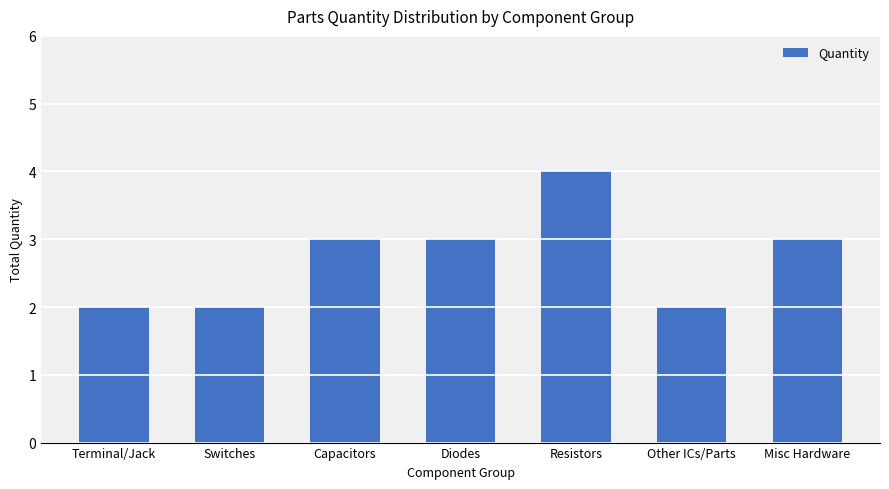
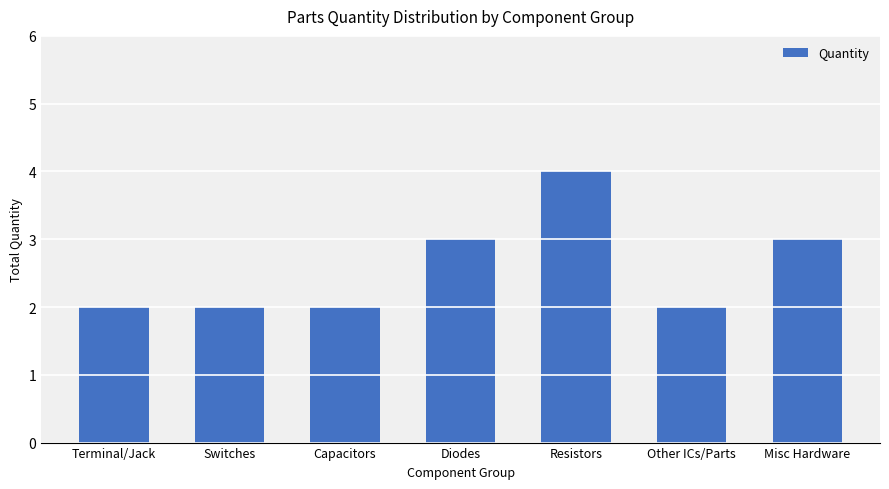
Capacitors: 3 -> 2
